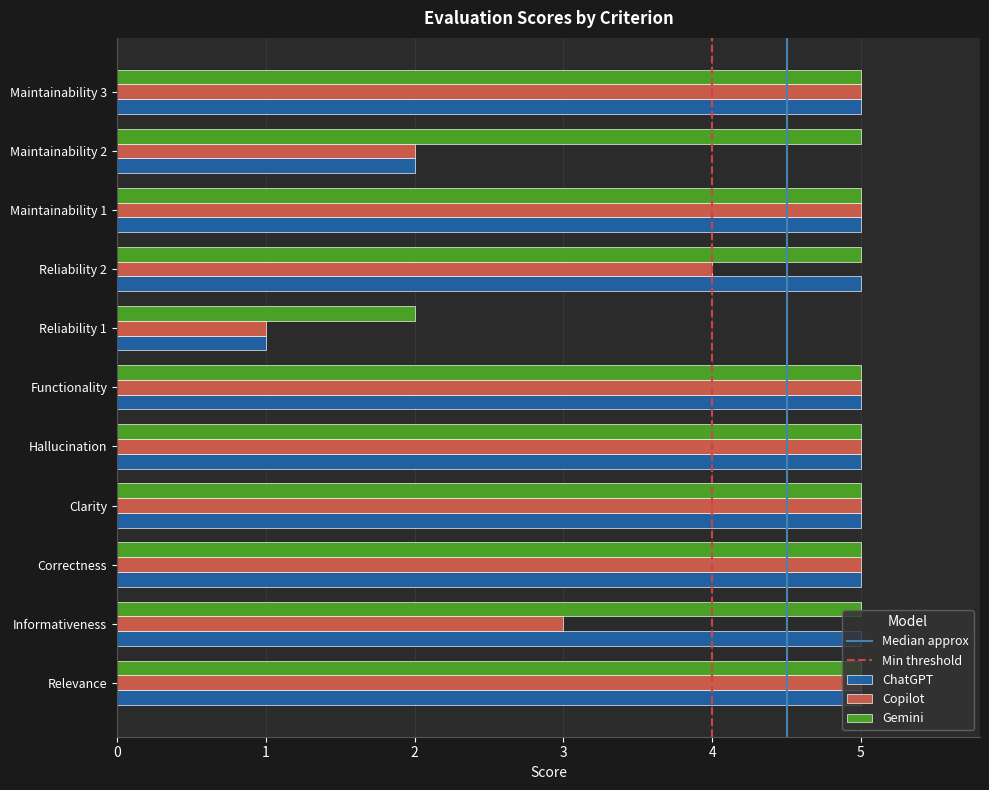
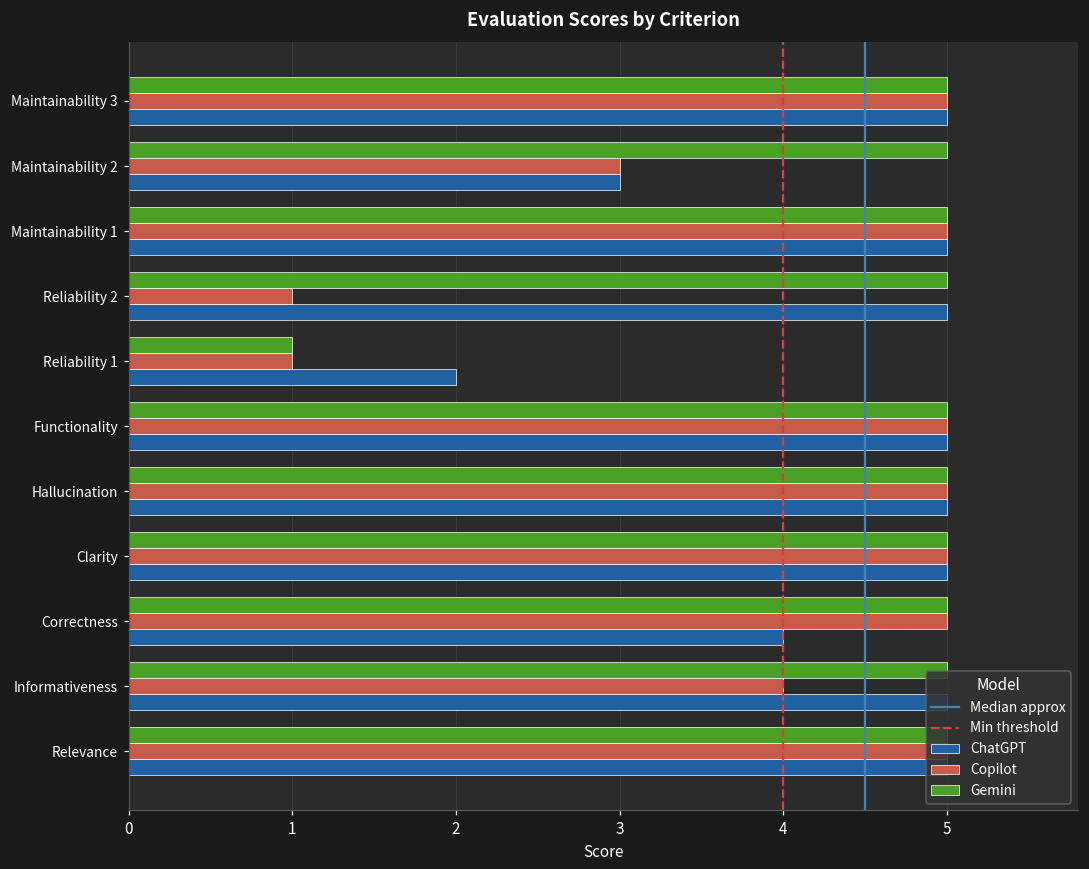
Copilot, Maintainability 2: 2 -> 3
ChatGPT, Maintainability 2: 2 -> 3
Copilot, Reliability 2: 4 -> 1
Gemini, Reliability 1: 2 -> 1
ChatGPT, Reliability 1: 1 -> 2
ChatGPT, Correctness: 5 -> 4
Copilot, Informativeness: 3 -> 4
